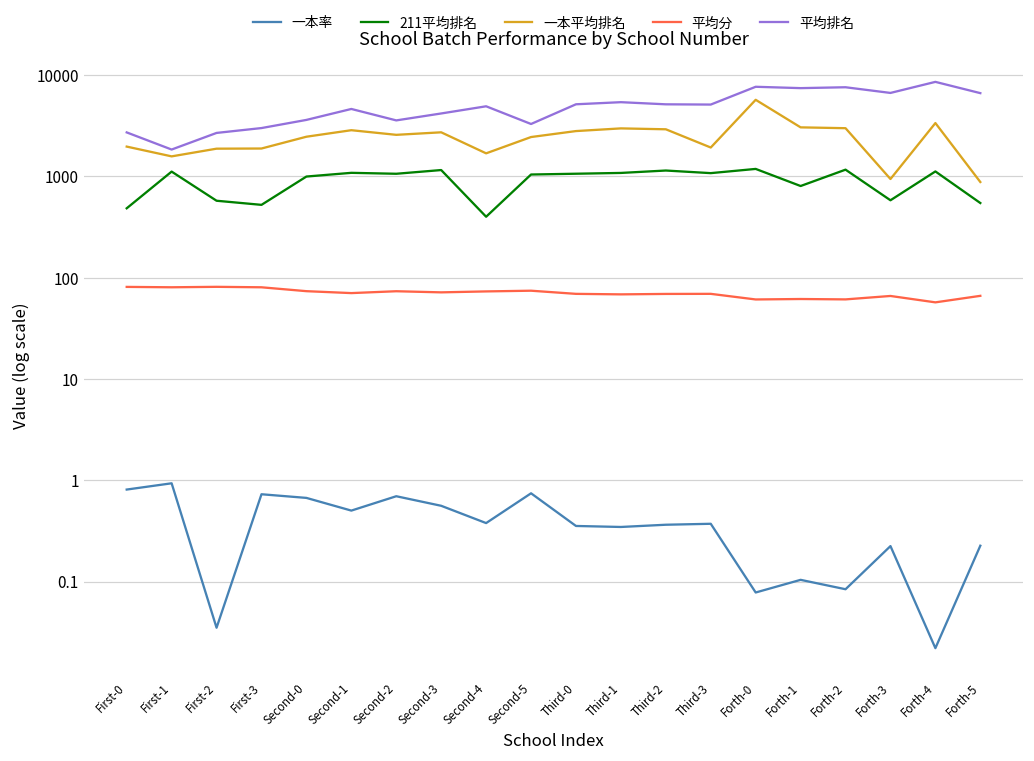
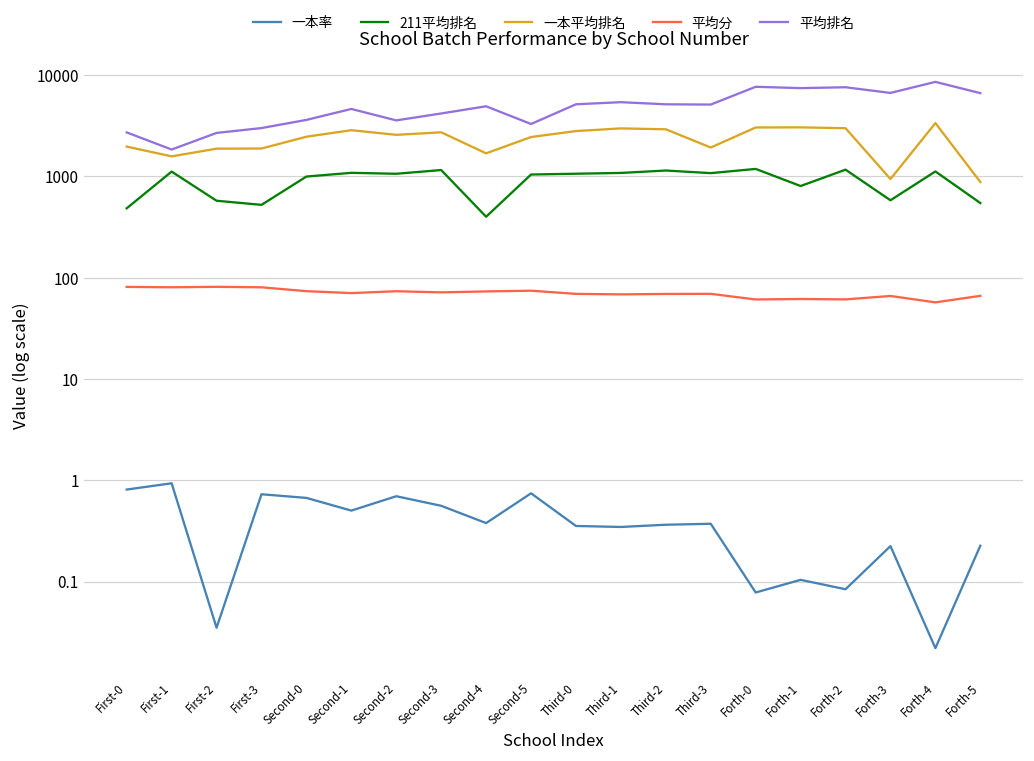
一本平均排名, Forth-0: 6000 -> 3000
